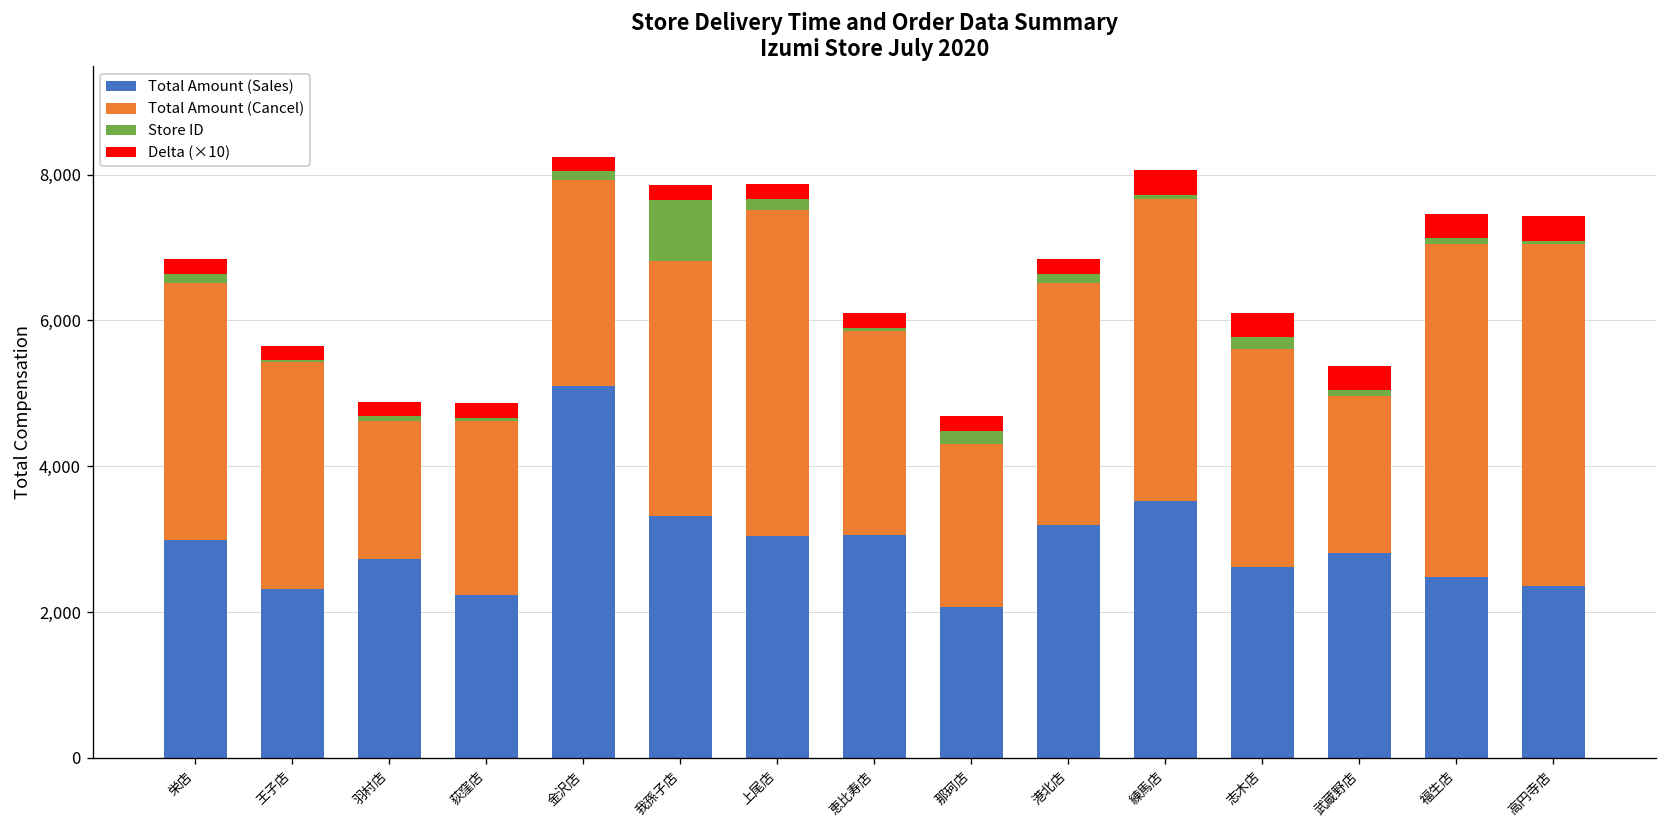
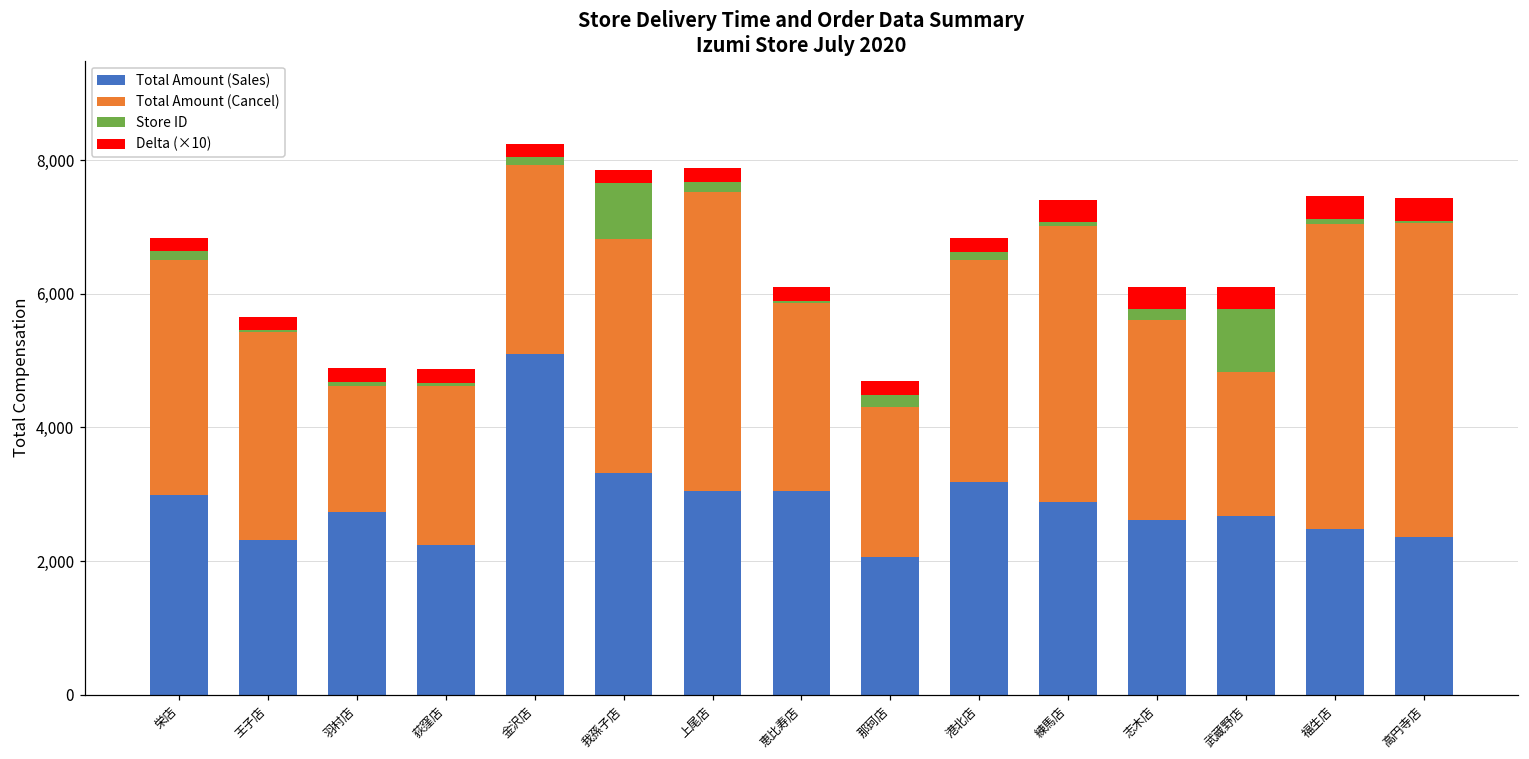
Total Amount (Sales), 練馬店: 3,500 -> 2,900
Total Amount (Sales), 武蔵野店: 2,800 -> 2,700
Store ID, 武蔵野店: 100 -> 900
